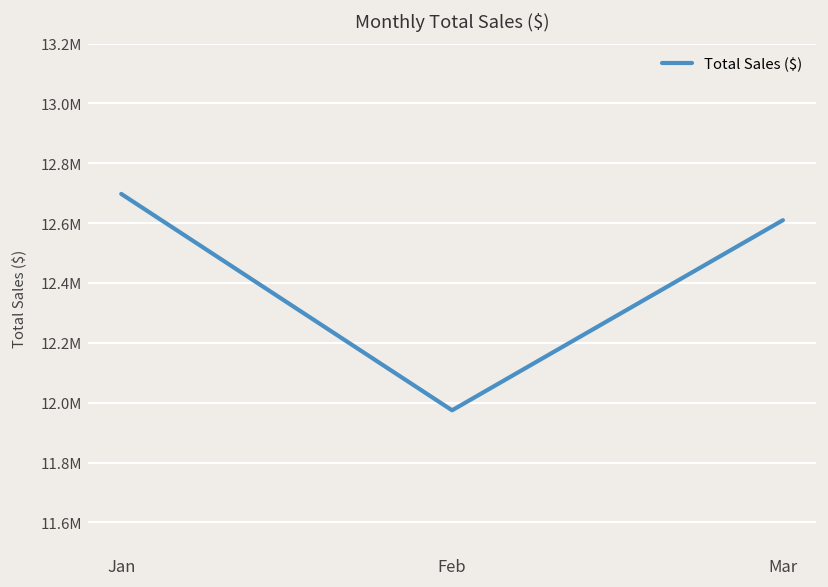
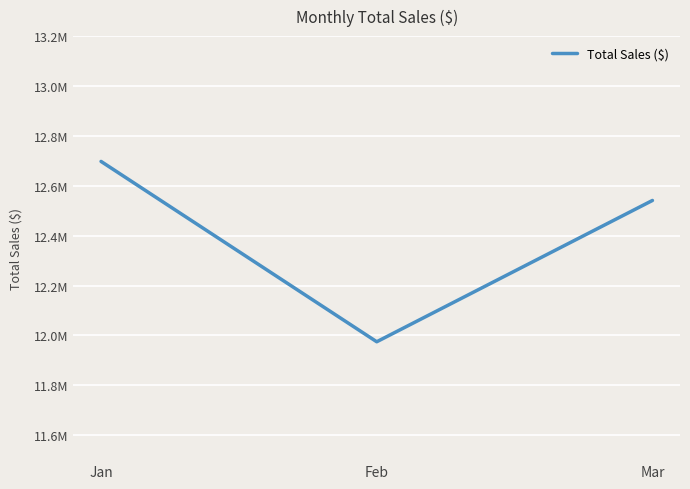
Mar: 12610000 -> 12540000
